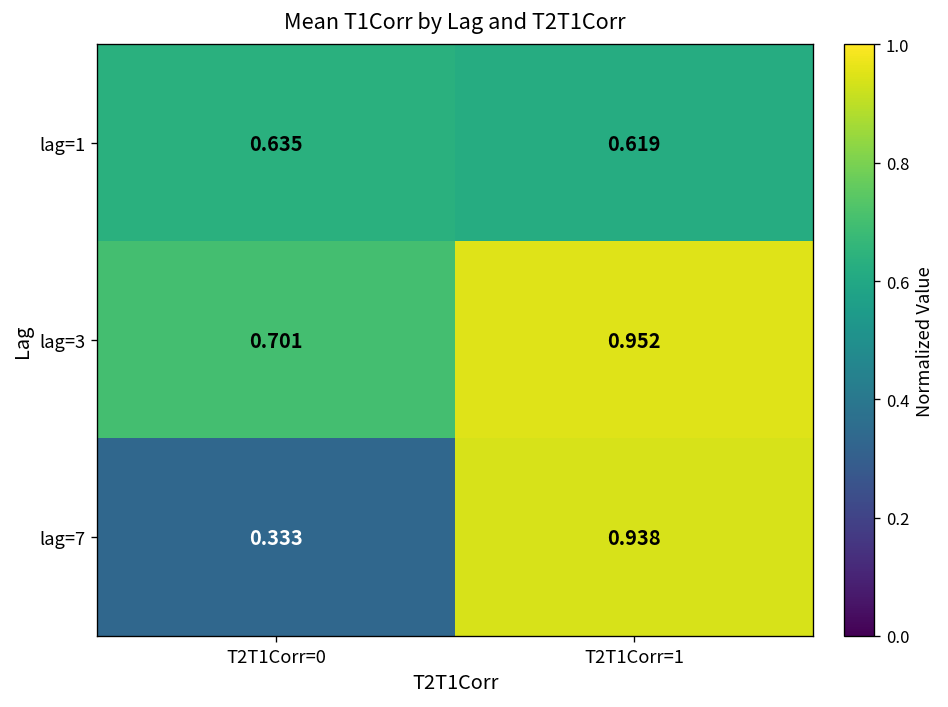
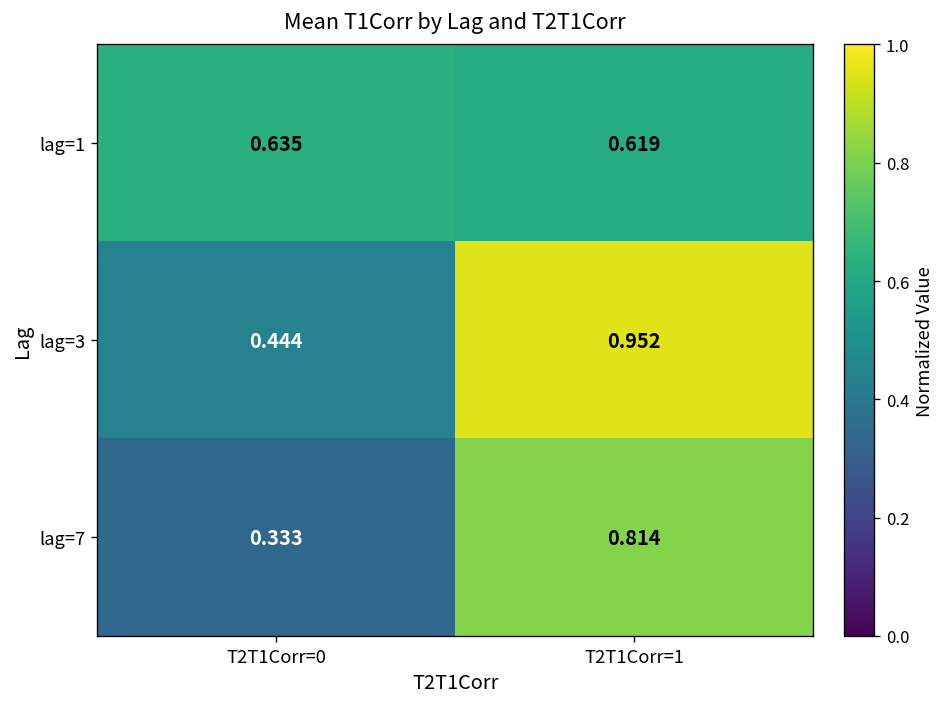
lag=3, T2T1Corr=0: 0.701 -> 0.444
lag=7, T2T1Corr=1: 0.938 -> 0.814
